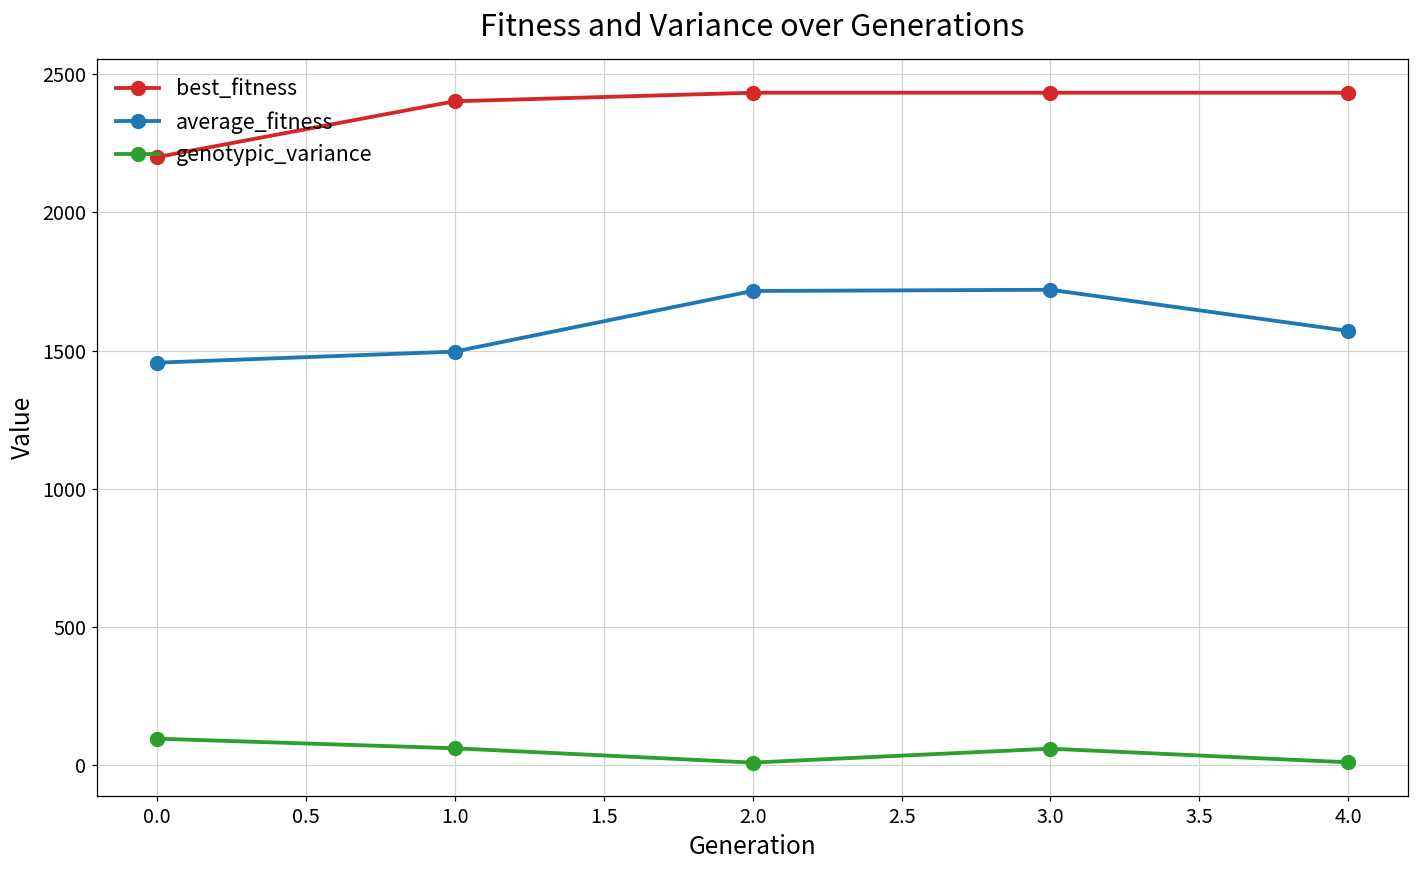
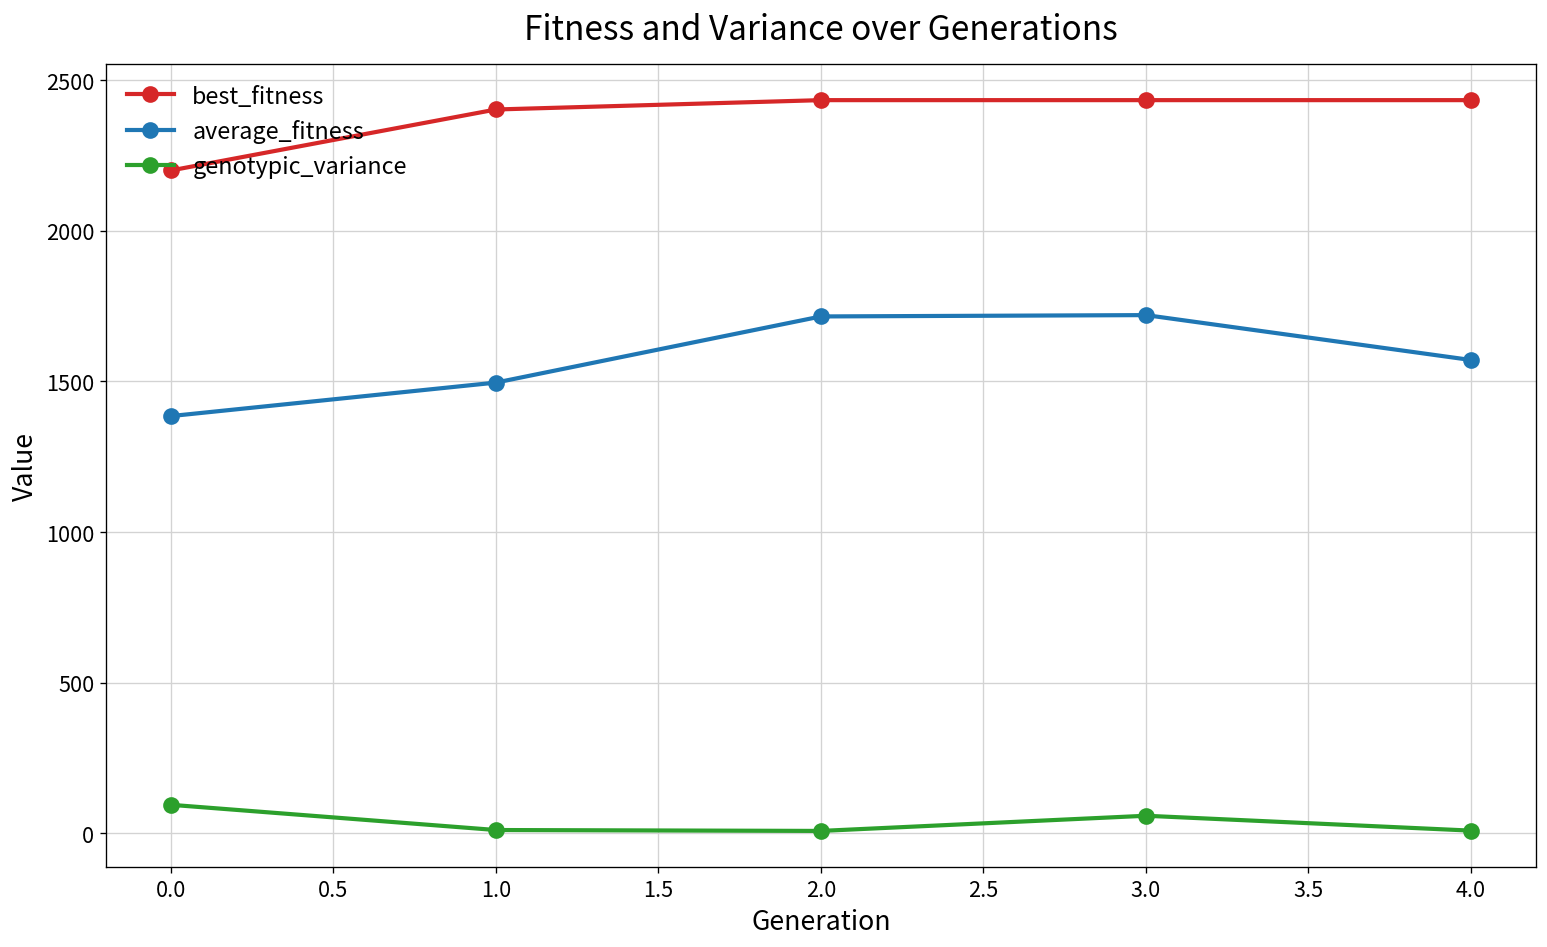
average_fitness, 0.0: 1460 -> 1390
genotypic_variance, 1.0: 60 -> 10
